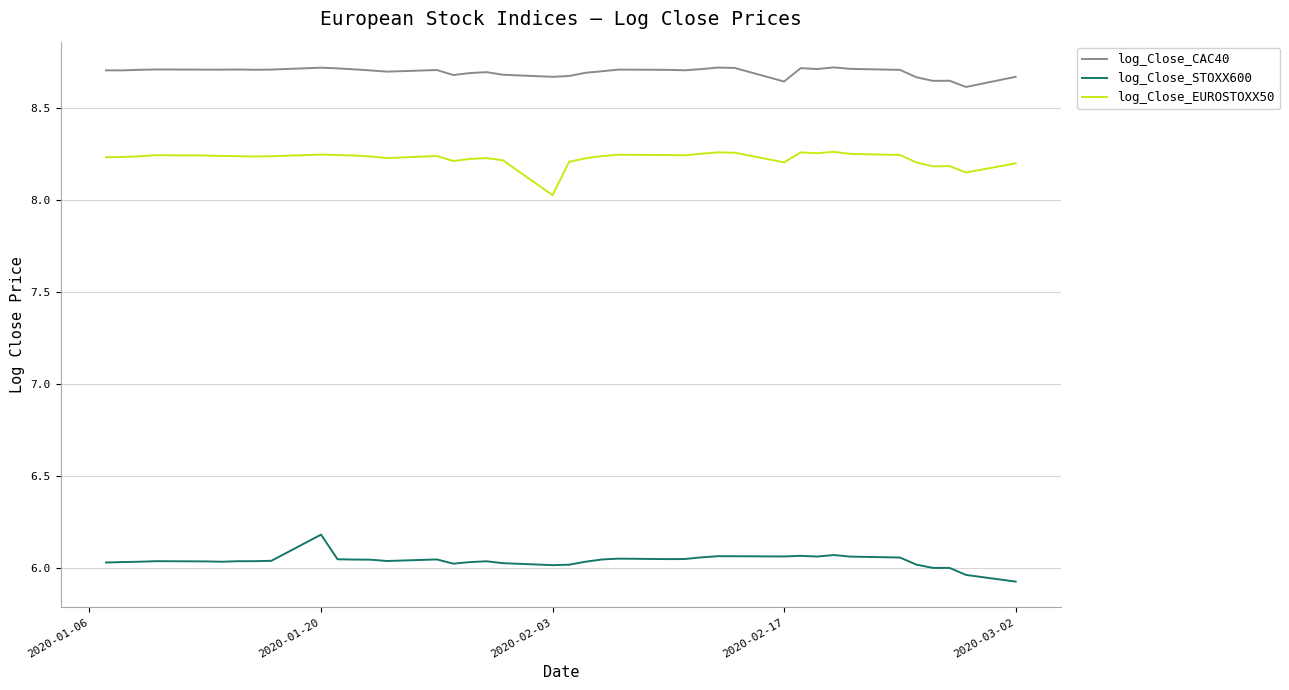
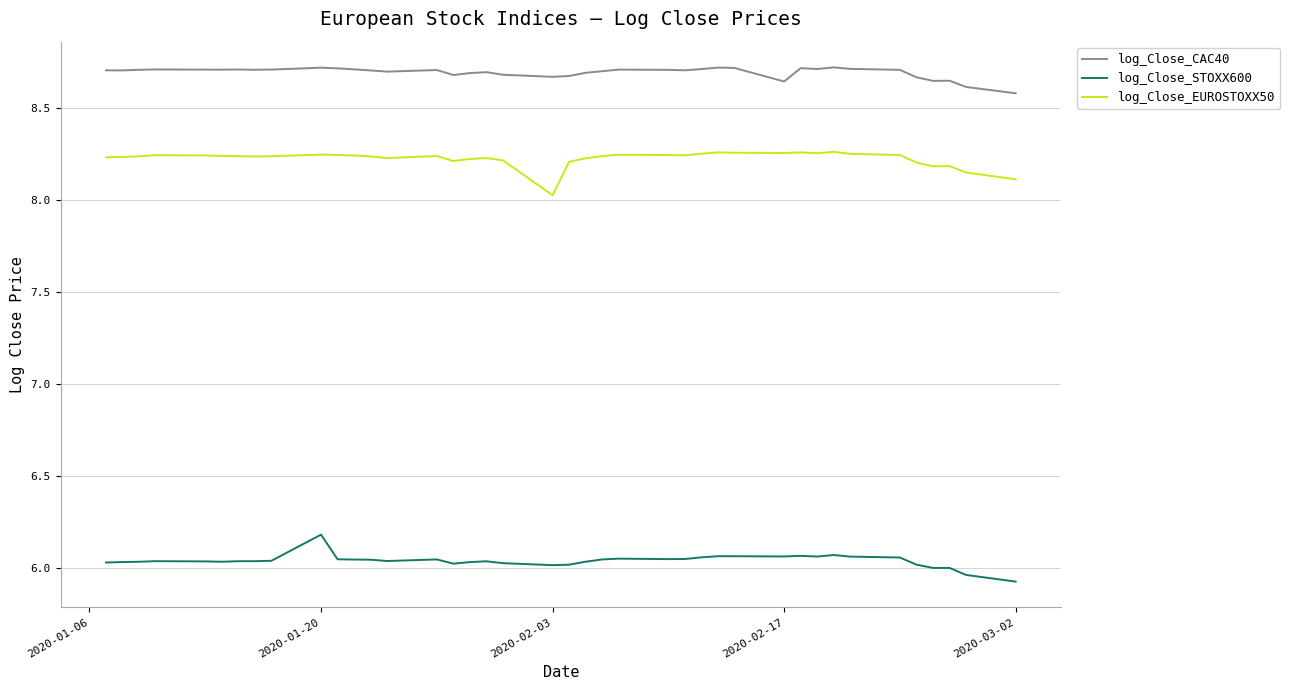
log_Close_EUROSTOXX50, 2020-02-17: 8.20 -> 8.25
log_Close_CAC40, 2020-03-02: 8.67 -> 8.58
log_Close_EUROSTOXX50, 2020-03-02: 8.20 -> 8.11
